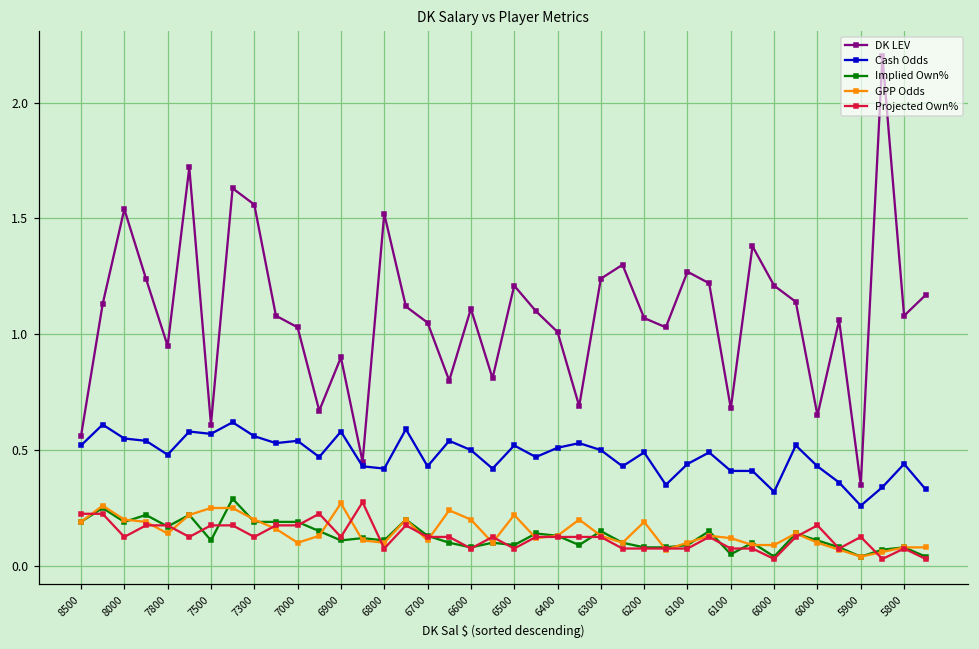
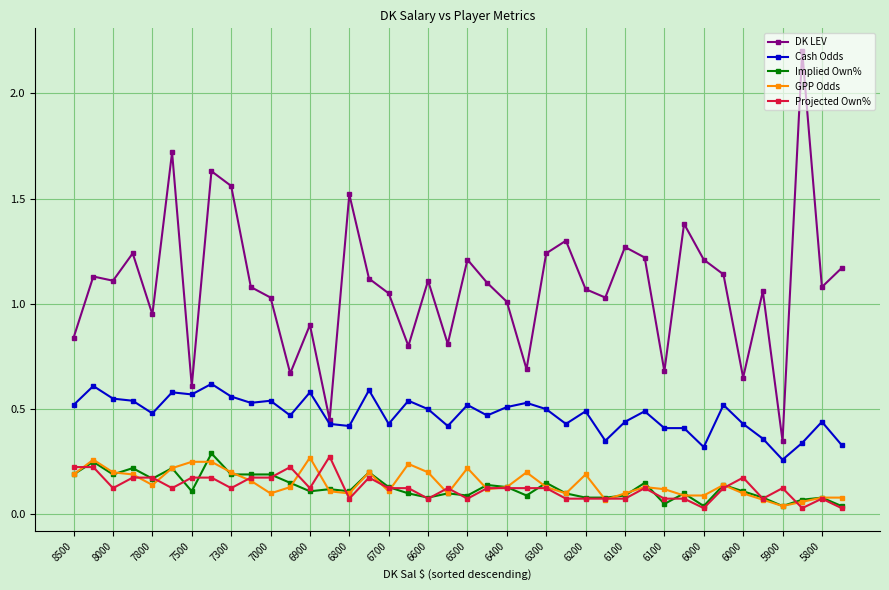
DK LEV, 8500: 0.56 -> 0.84
DK LEV, 8000: 1.54 -> 1.11
